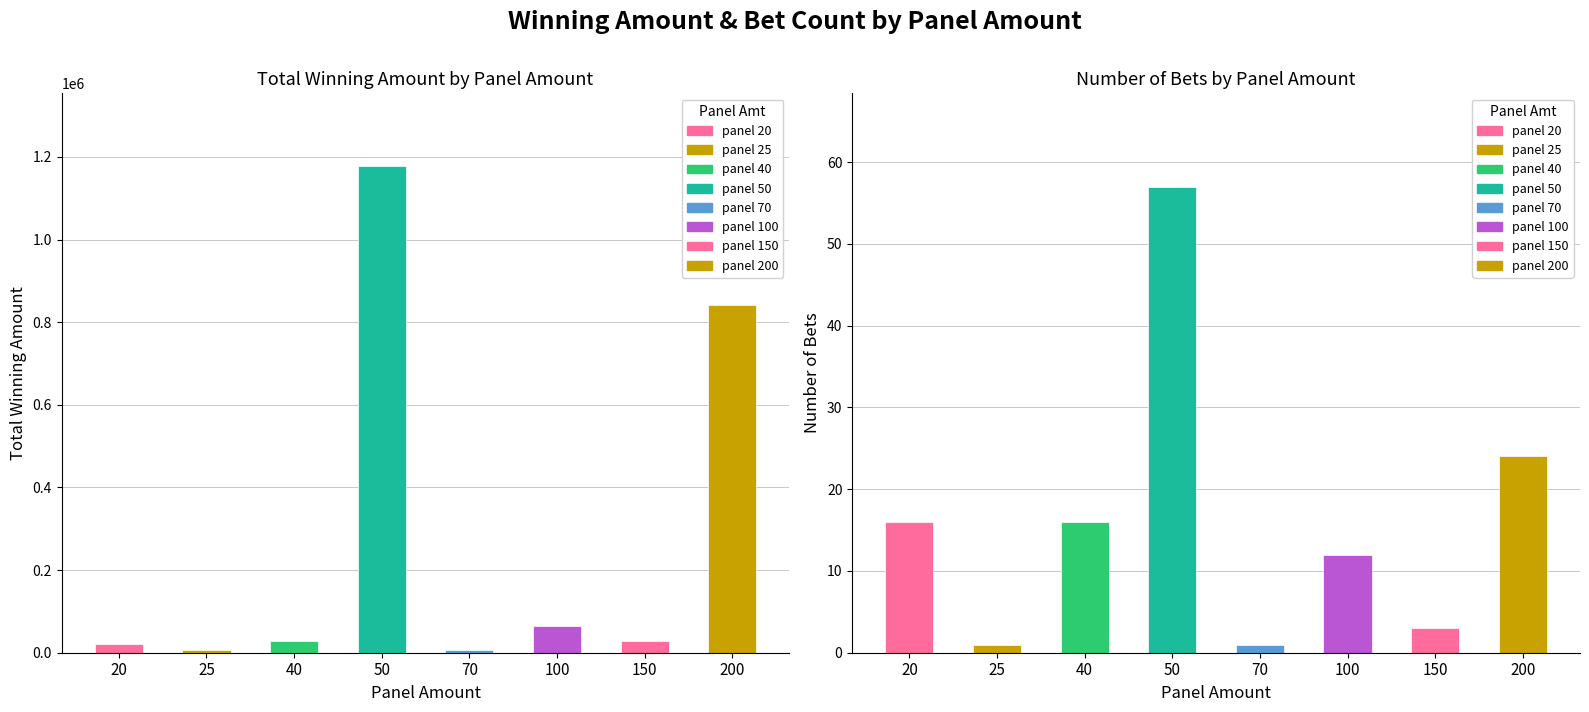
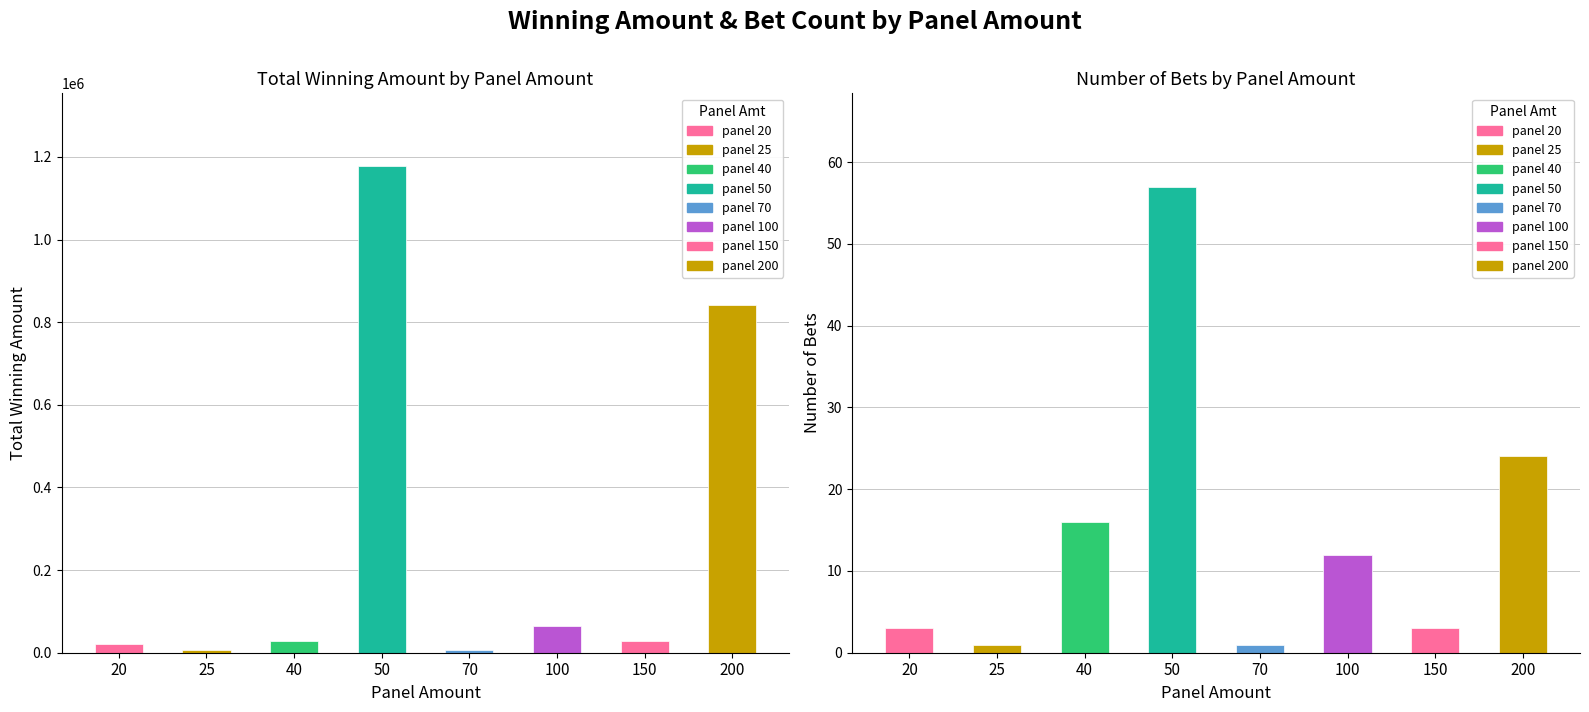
Number of Bets by Panel Amount, 20: 16 -> 3
